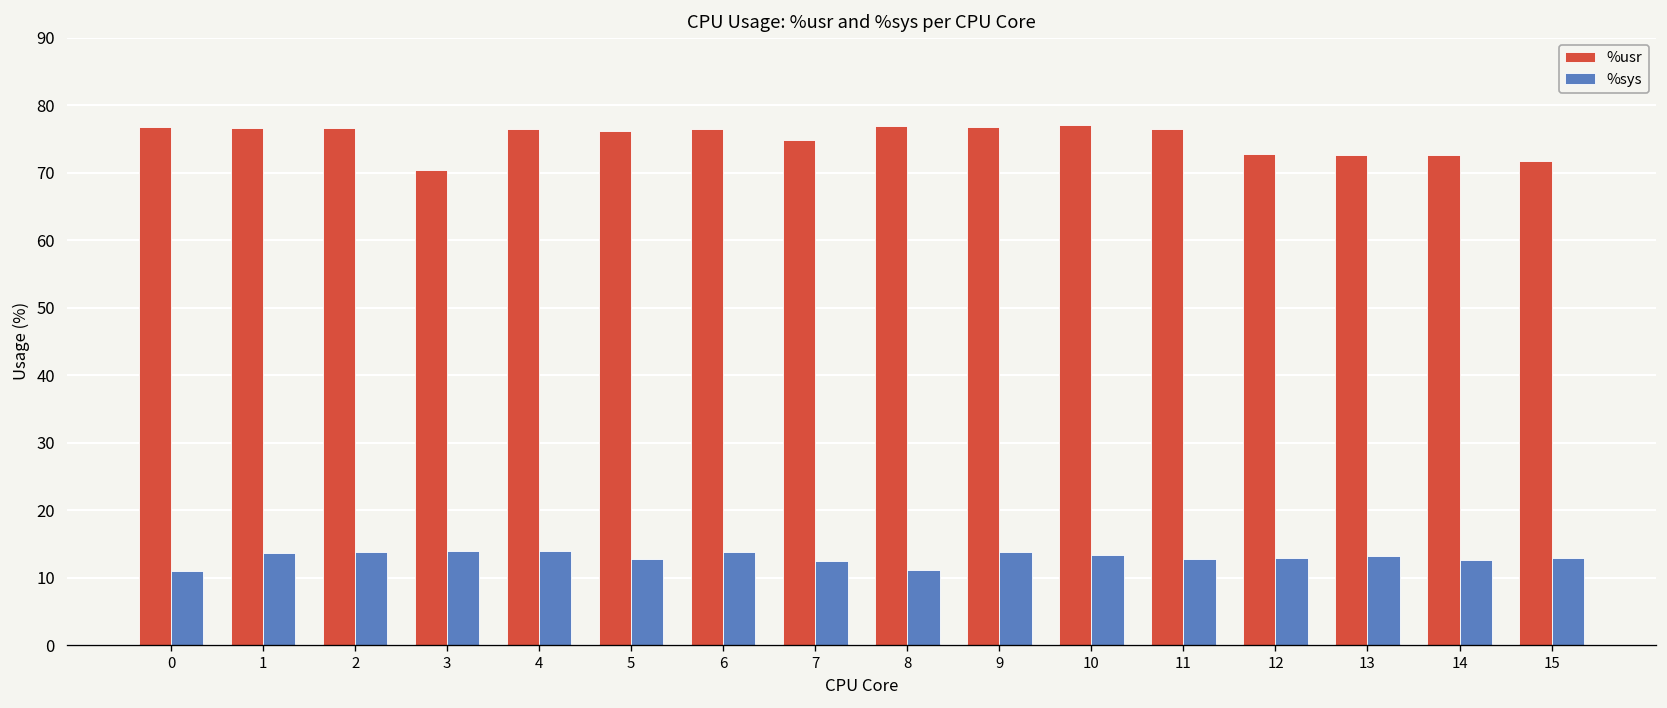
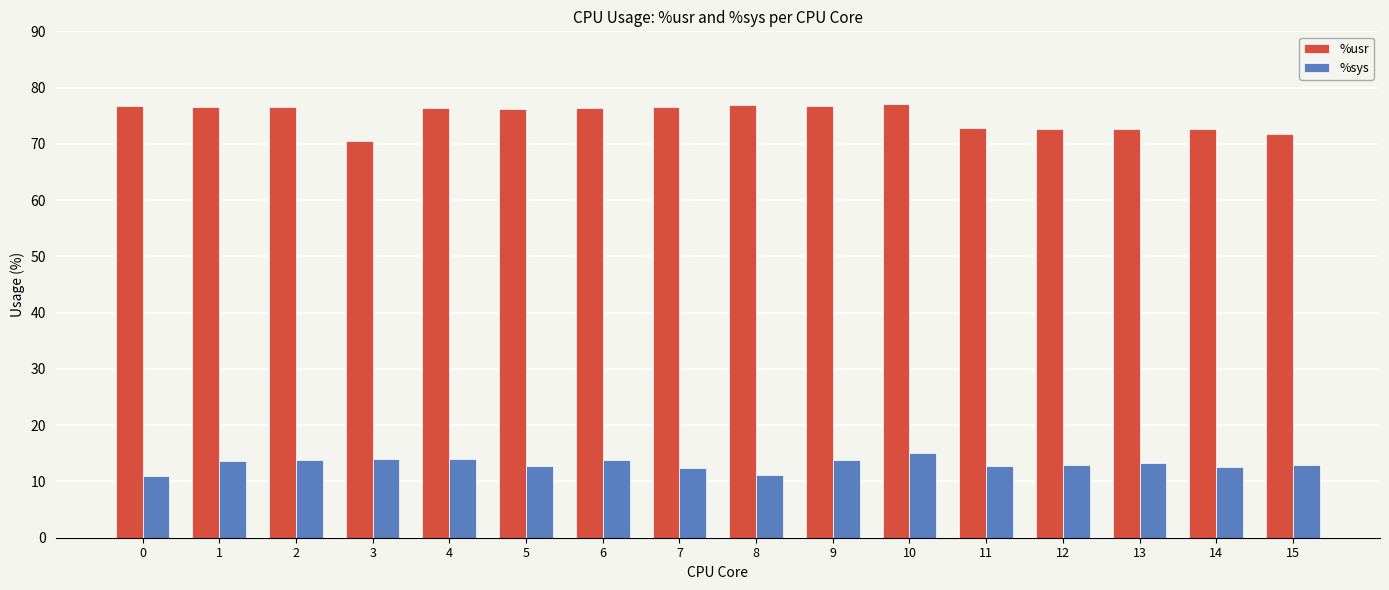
%usr, 7: 75 -> 77
%sys, 10: 13 -> 15
%usr, 11: 76 -> 73
